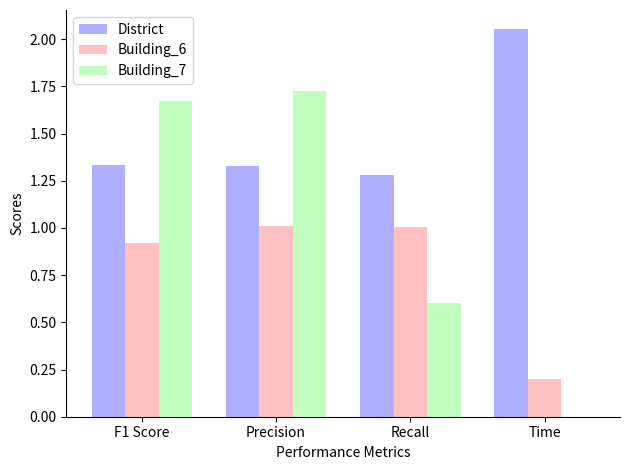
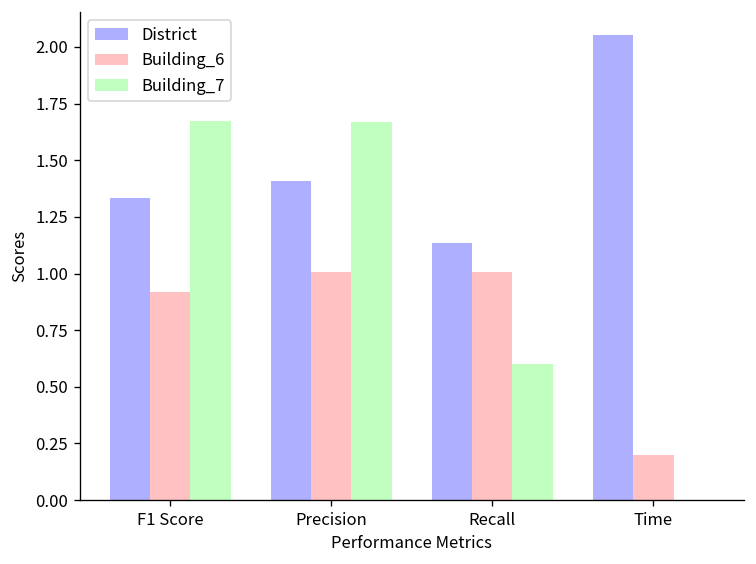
District, Precision: 1.33 -> 1.41
Building_7, Precision: 1.73 -> 1.67
District, Recall: 1.28 -> 1.13
